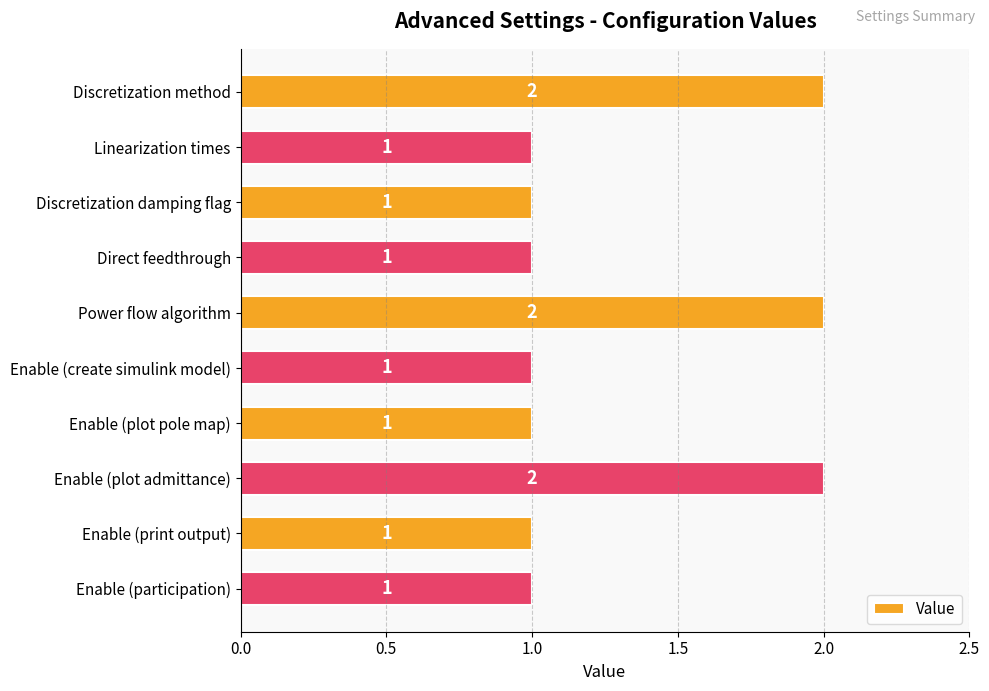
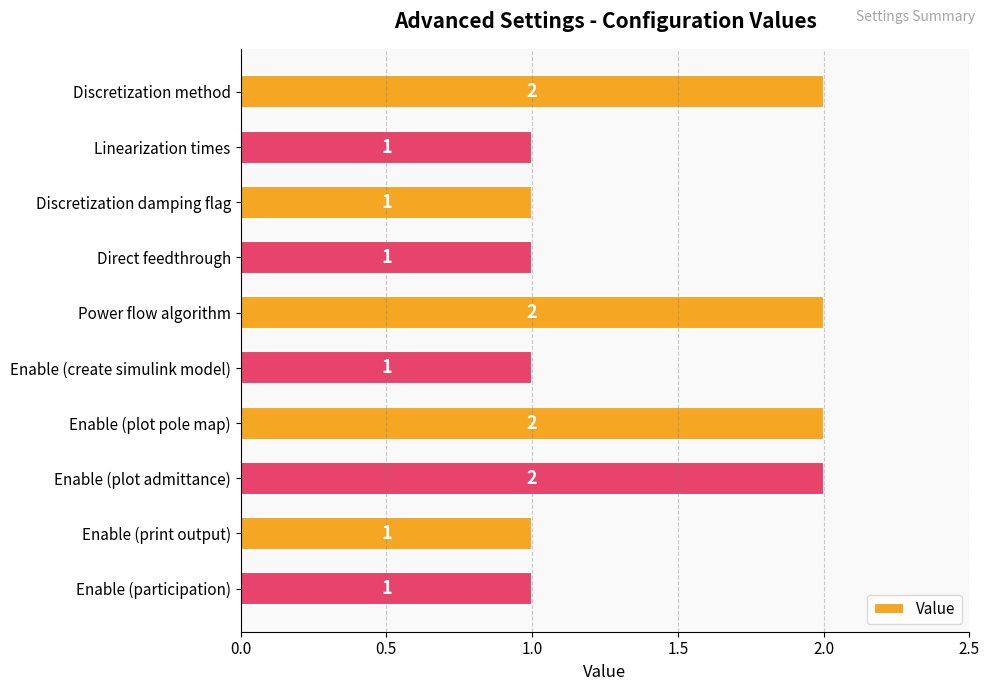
Enable (plot pole map): 1 -> 2
